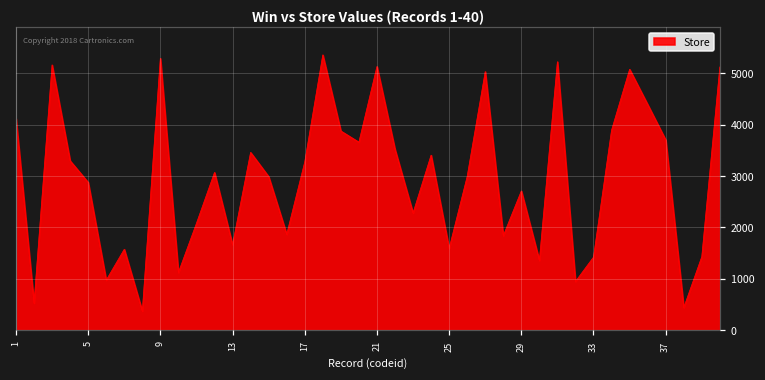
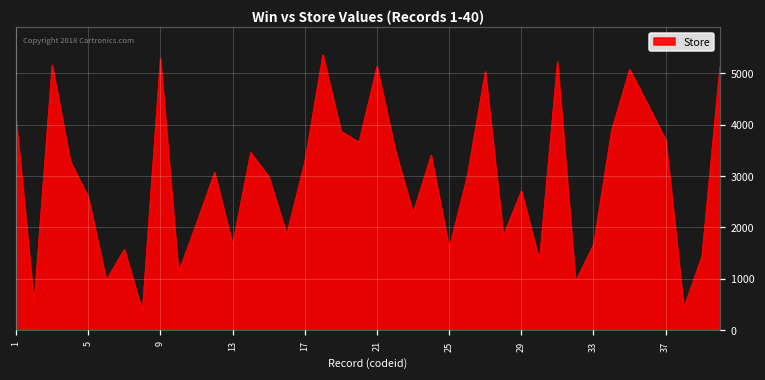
5: 2900 -> 2600
33: 1400 -> 1700
